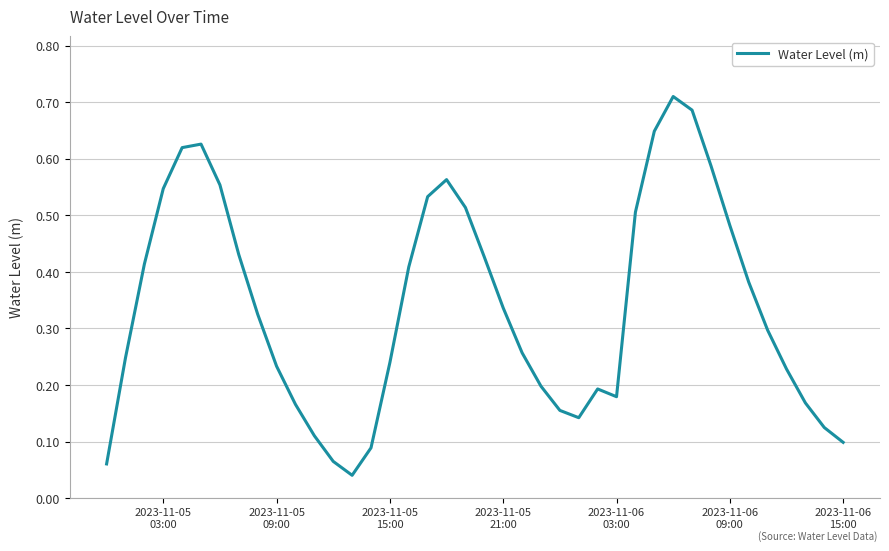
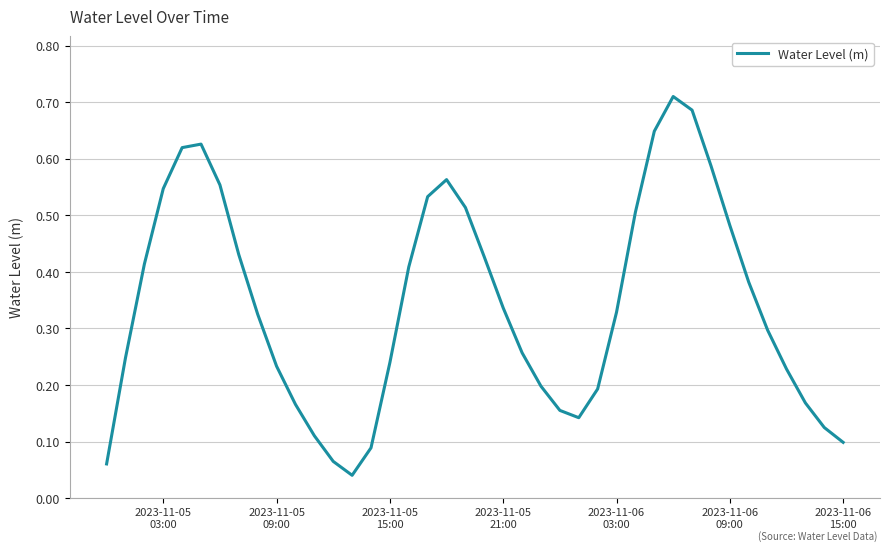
2023-11-06 03:00: 0.18 -> 0.33
